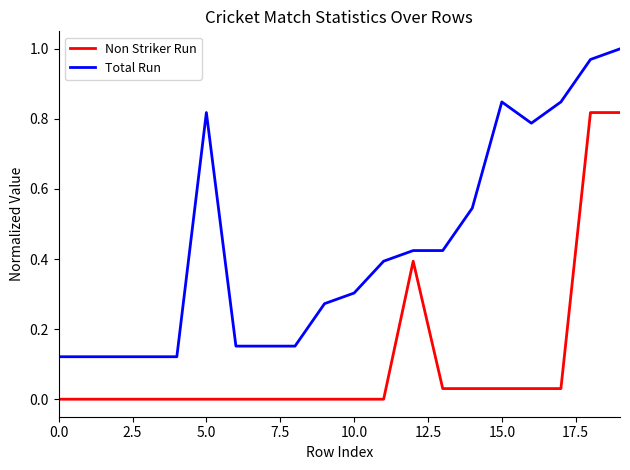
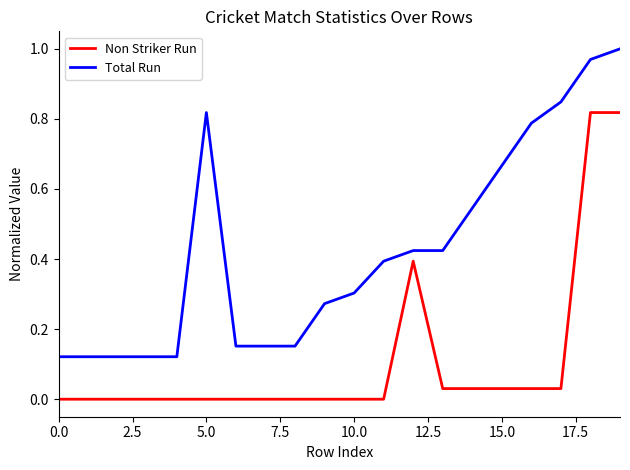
Total Run, 15.0: 0.85 -> 0.67
